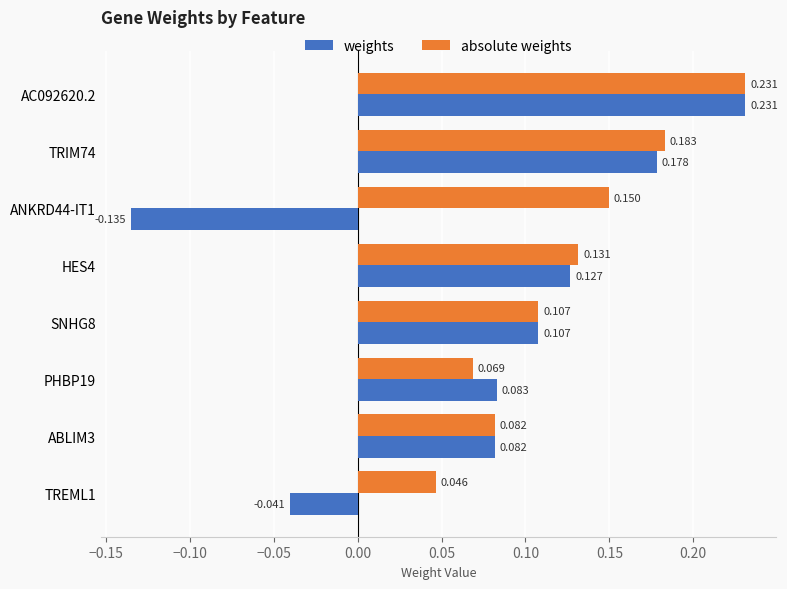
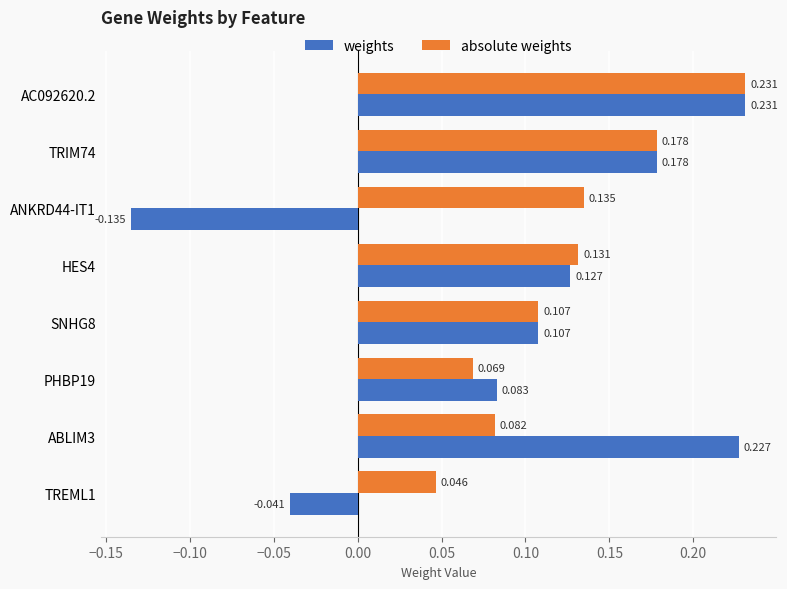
absolute weights, TRIM74: 0.183 -> 0.178
absolute weights, ANKRD44-IT1: 0.150 -> 0.135
weights, ABLIM3: 0.082 -> 0.227
